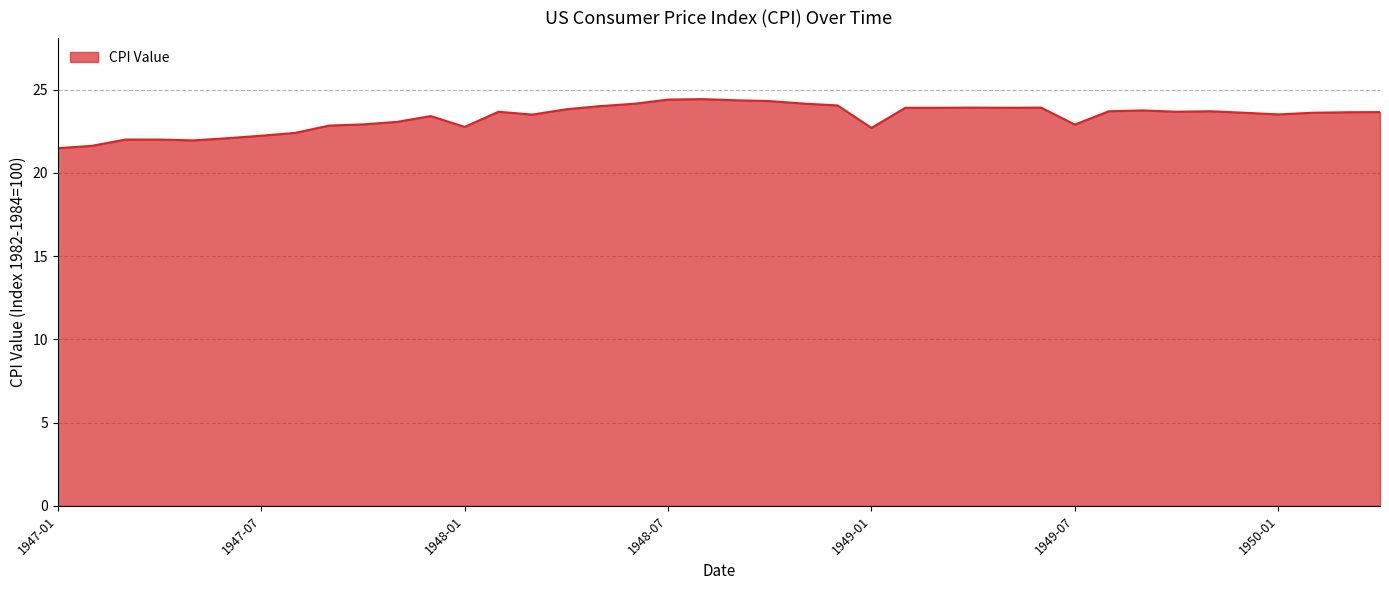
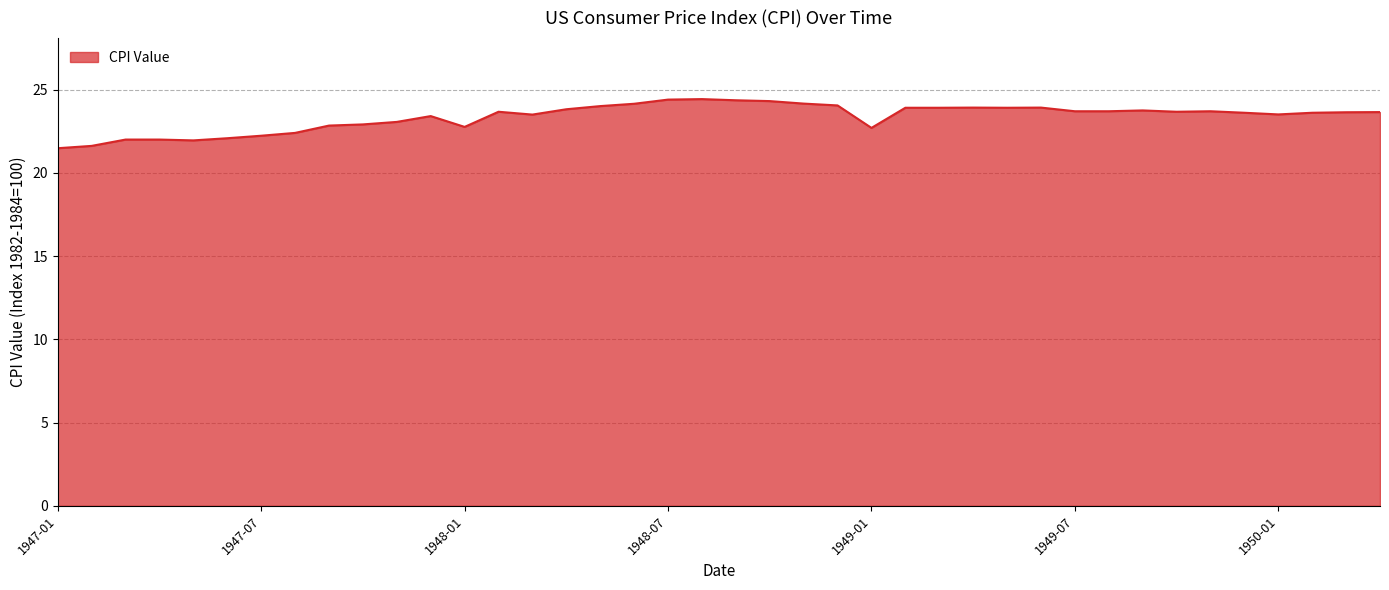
1949-07: 22.9 -> 23.7
